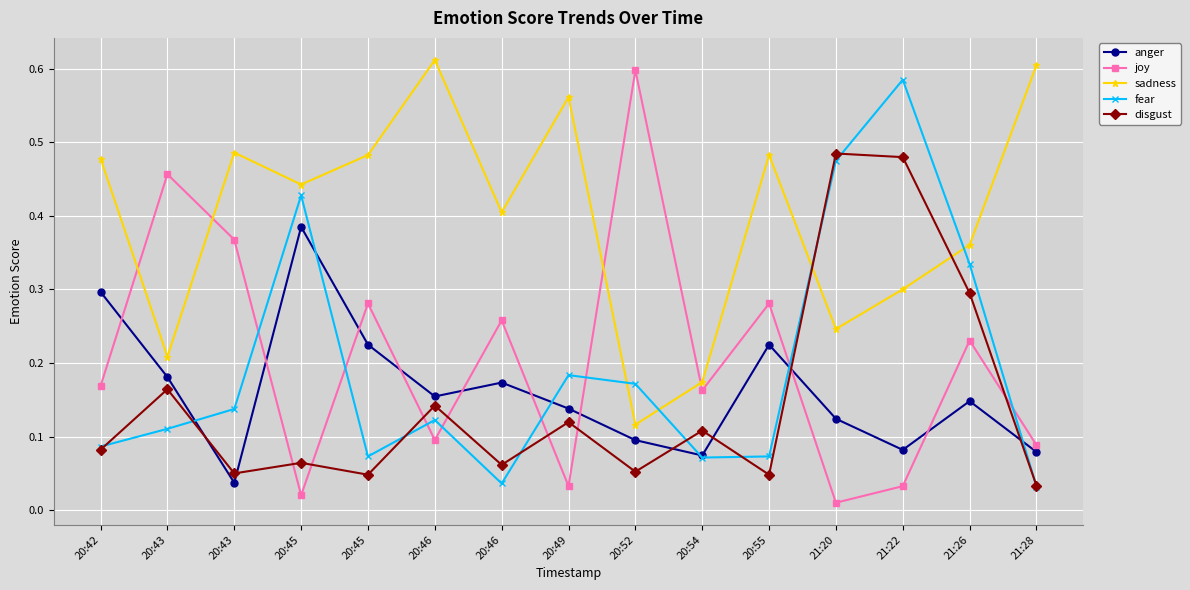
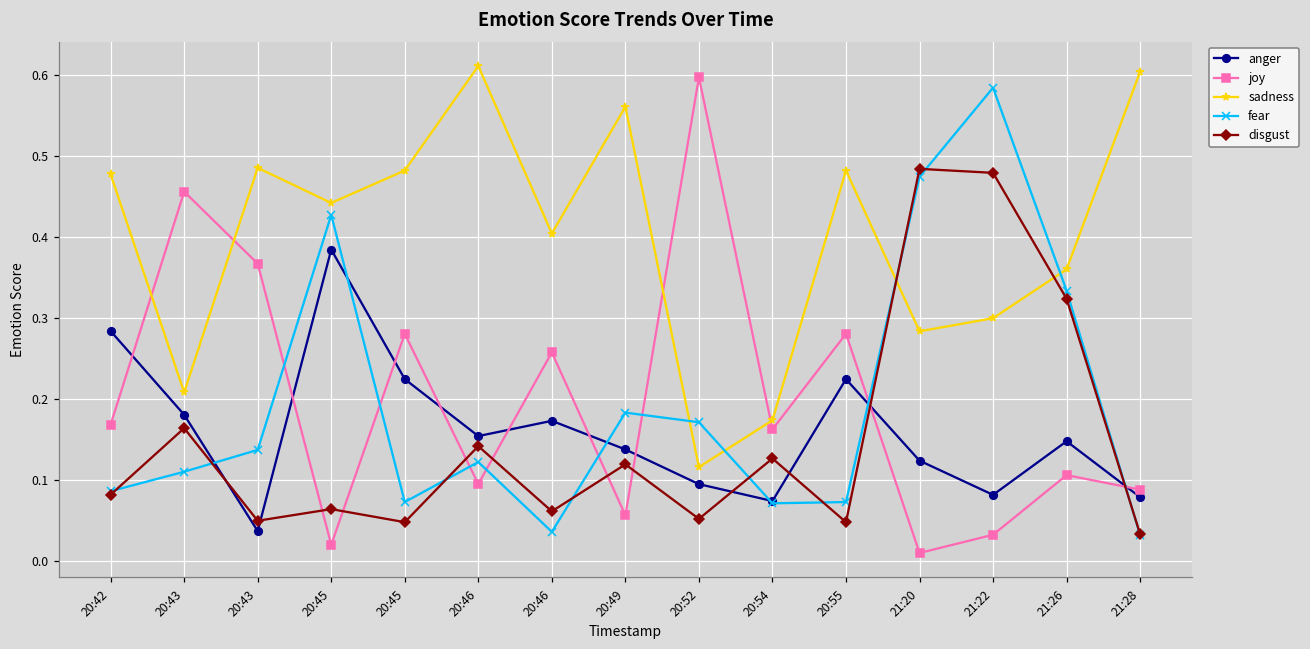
anger, 20:42: 0.30 -> 0.28
joy, 20:49: 0.03 -> 0.06
disgust, 20:54: 0.11 -> 0.13
sadness, 21:20: 0.25 -> 0.28
joy, 21:26: 0.23 -> 0.11
disgust, 21:26: 0.30 -> 0.32
